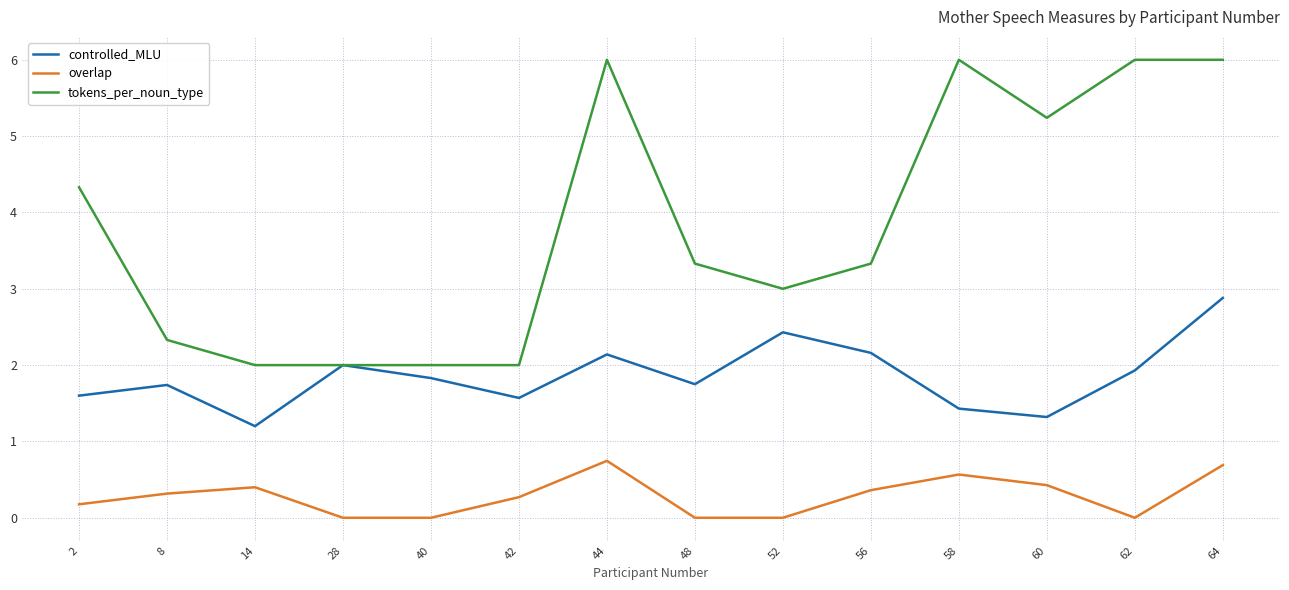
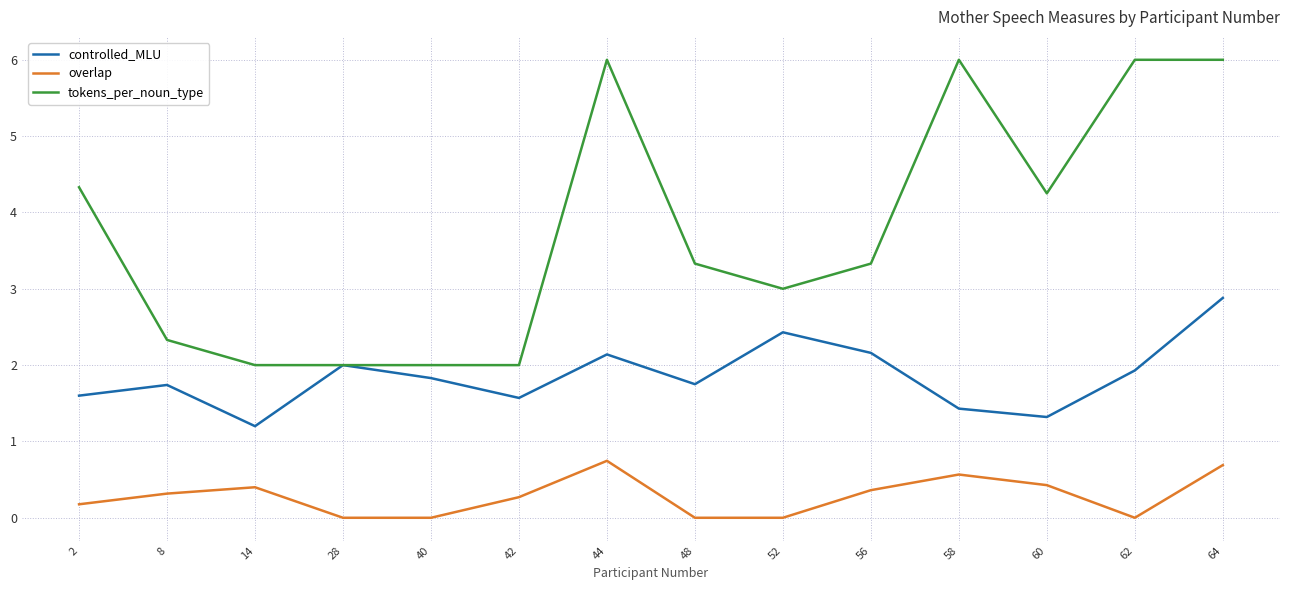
tokens_per_noun_type, 60: 5.2 -> 4.3
